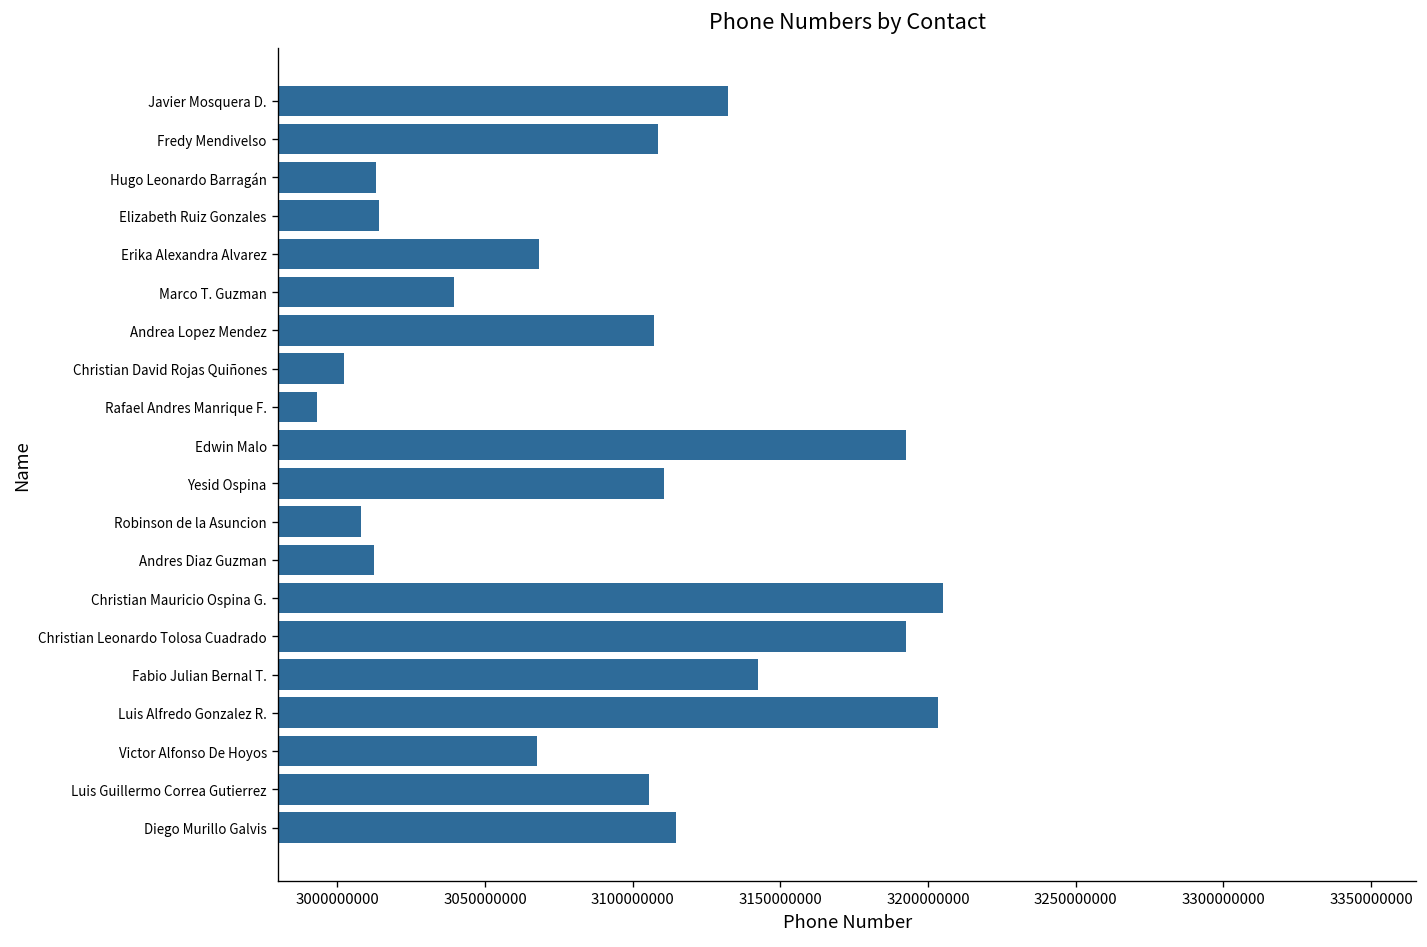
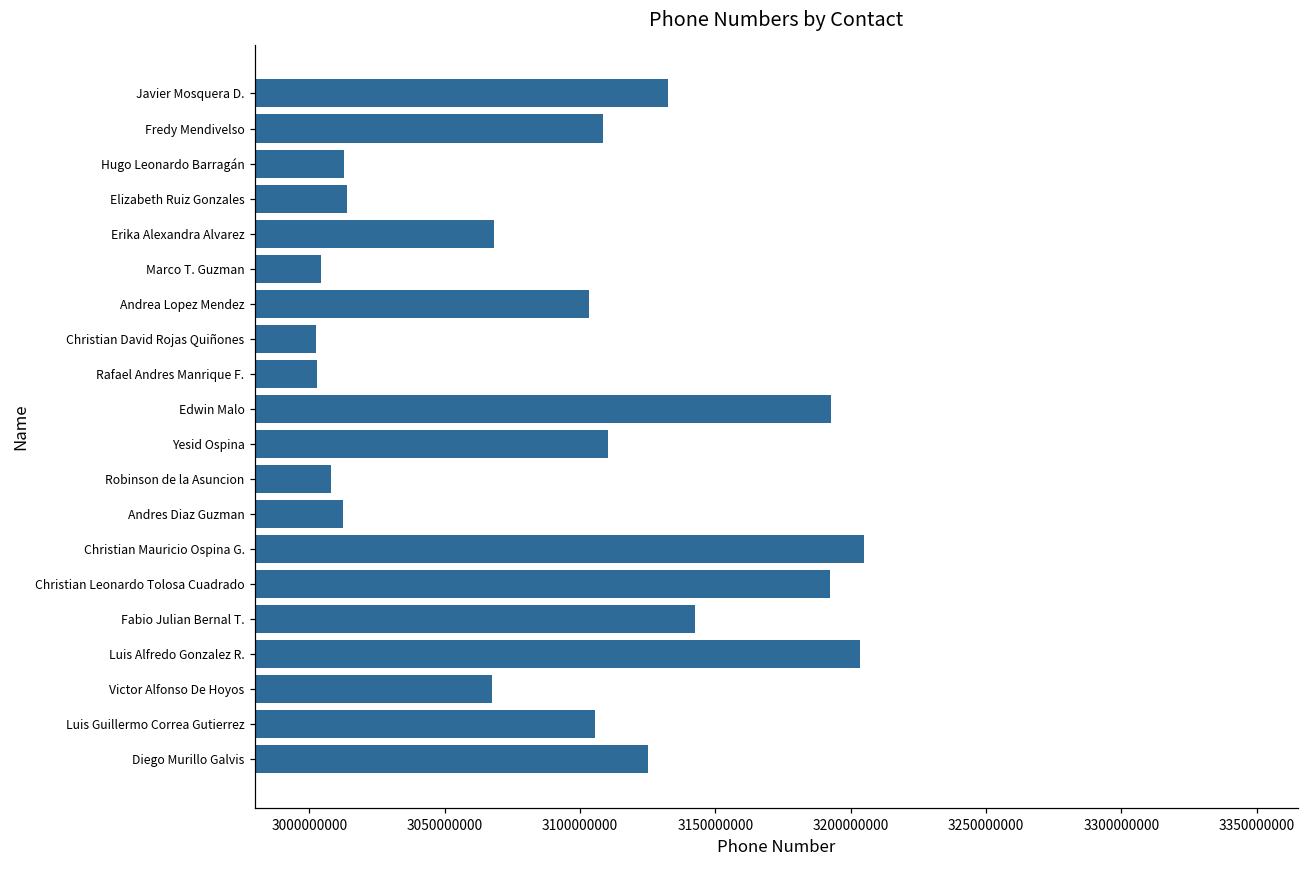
Marco T. Guzman: 3040000000 -> 3004000000
Andrea Lopez Mendez: 3107000000 -> 3103000000
Rafael Andres Manrique F.: 2993000000 -> 3003000000
Diego Murillo Galvis: 3115000000 -> 3125000000
